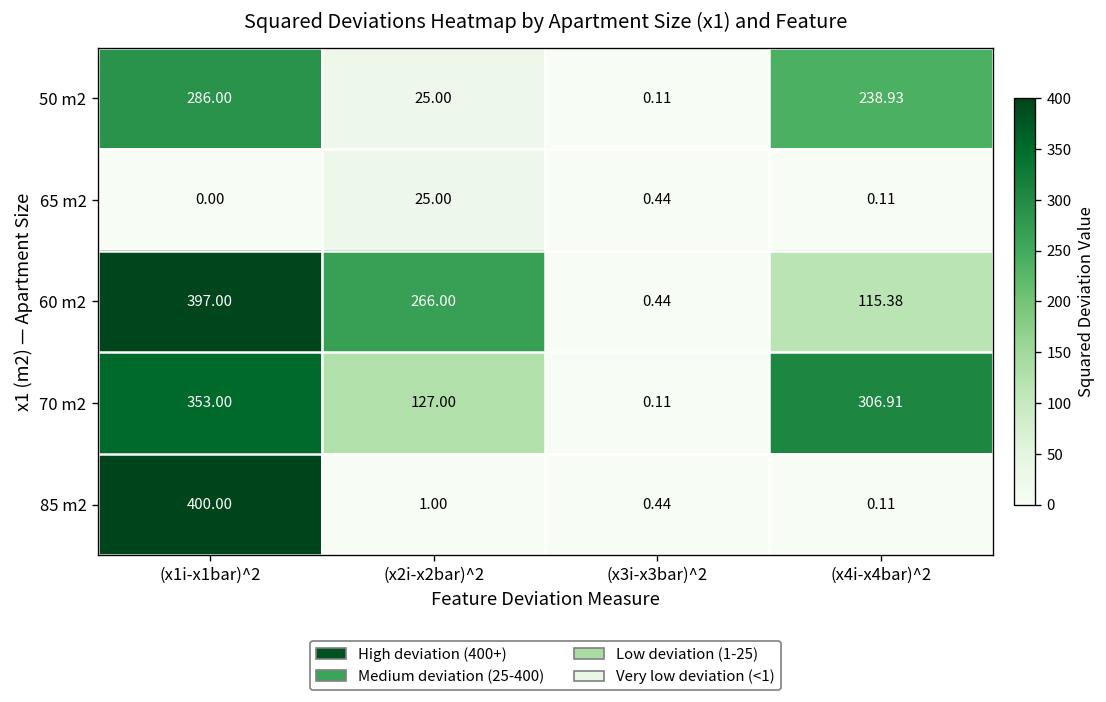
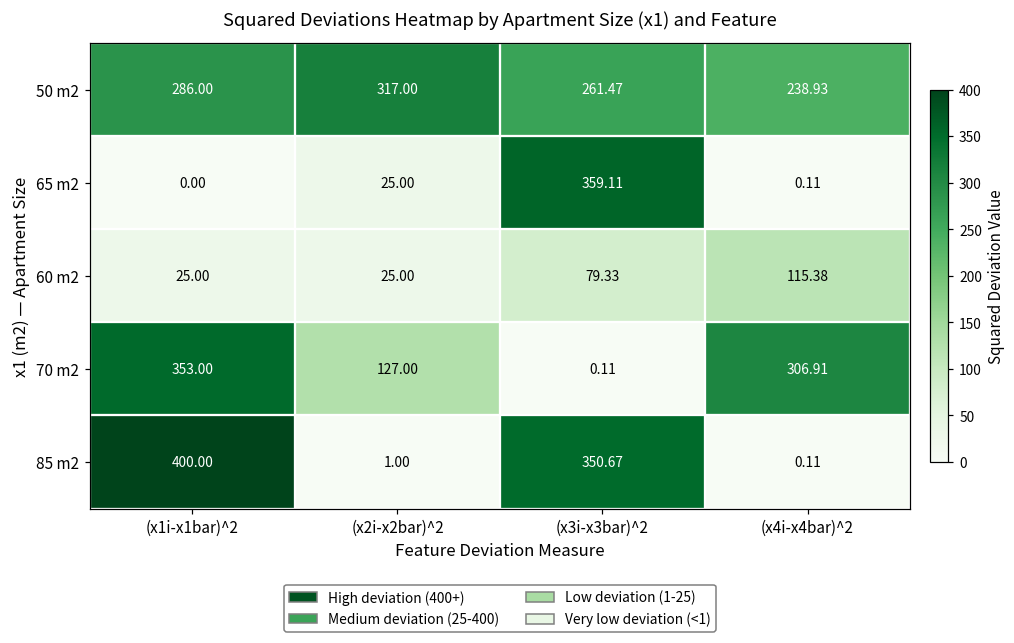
50 m2, (x2i-x2bar)^2: 25.00 -> 317.00
50 m2, (x3i-x3bar)^2: 0.11 -> 261.47
65 m2, (x3i-x3bar)^2: 0.44 -> 359.11
60 m2, (x1i-x1bar)^2: 397.00 -> 25.00
60 m2, (x2i-x2bar)^2: 266.00 -> 25.00
60 m2, (x3i-x3bar)^2: 0.44 -> 79.33
85 m2, (x3i-x3bar)^2: 0.44 -> 350.67
